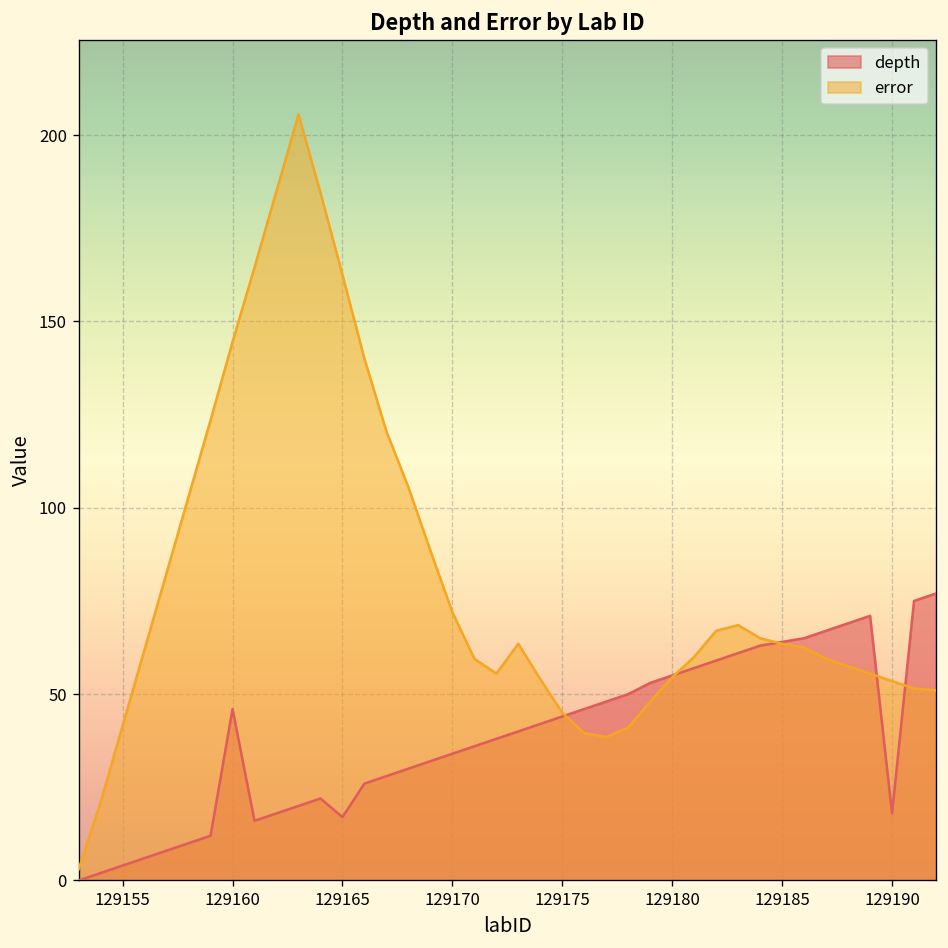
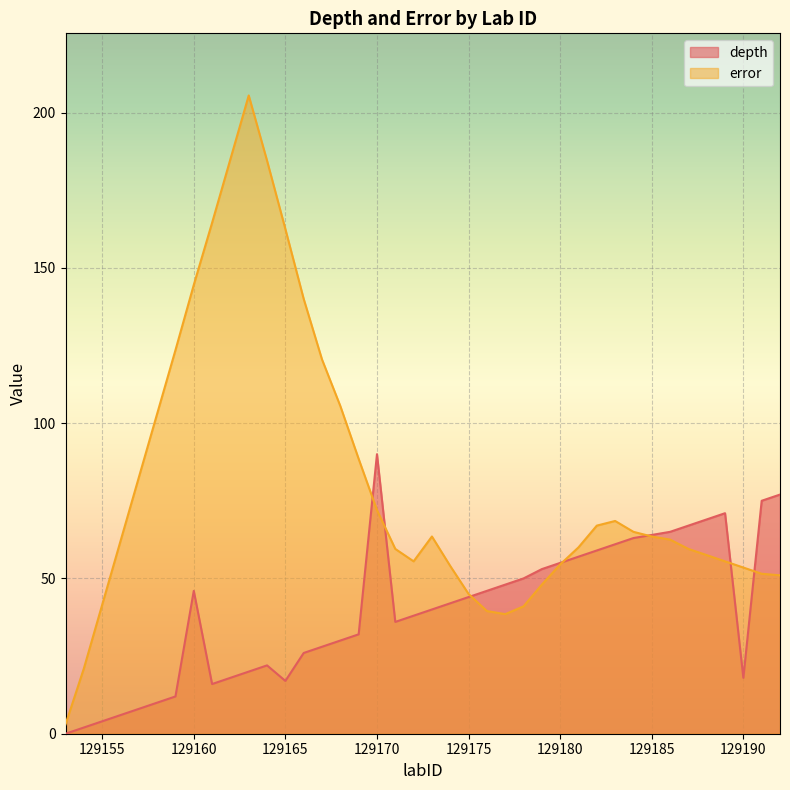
depth, 129170: 34 -> 90
